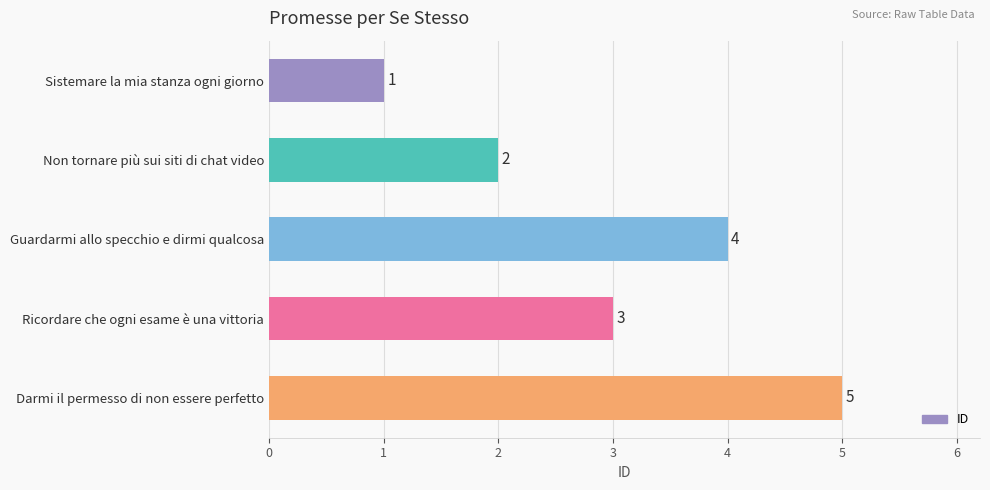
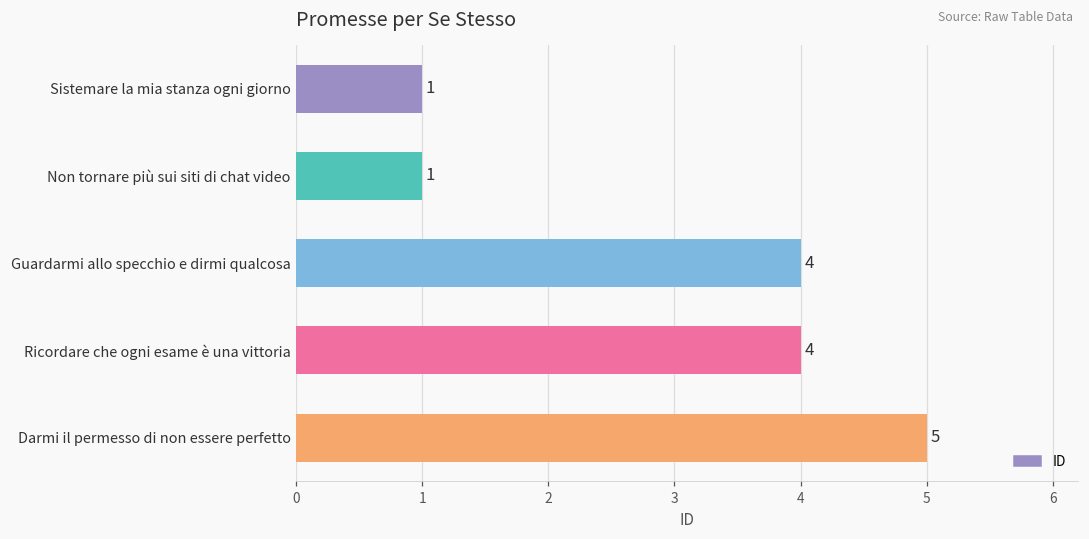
Non tornare più sui siti di chat video: 2 -> 1
Ricordare che ogni esame è una vittoria: 3 -> 4
